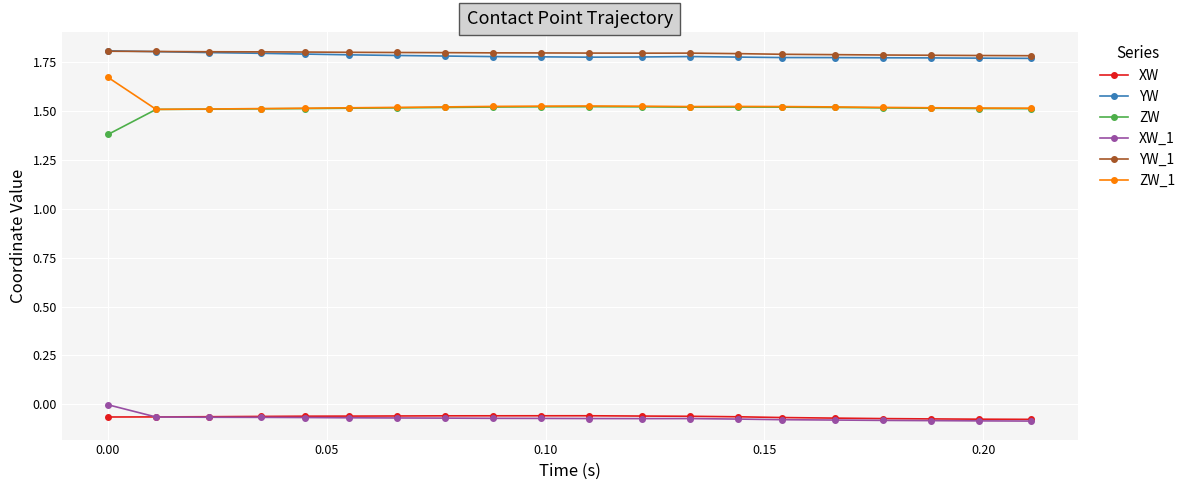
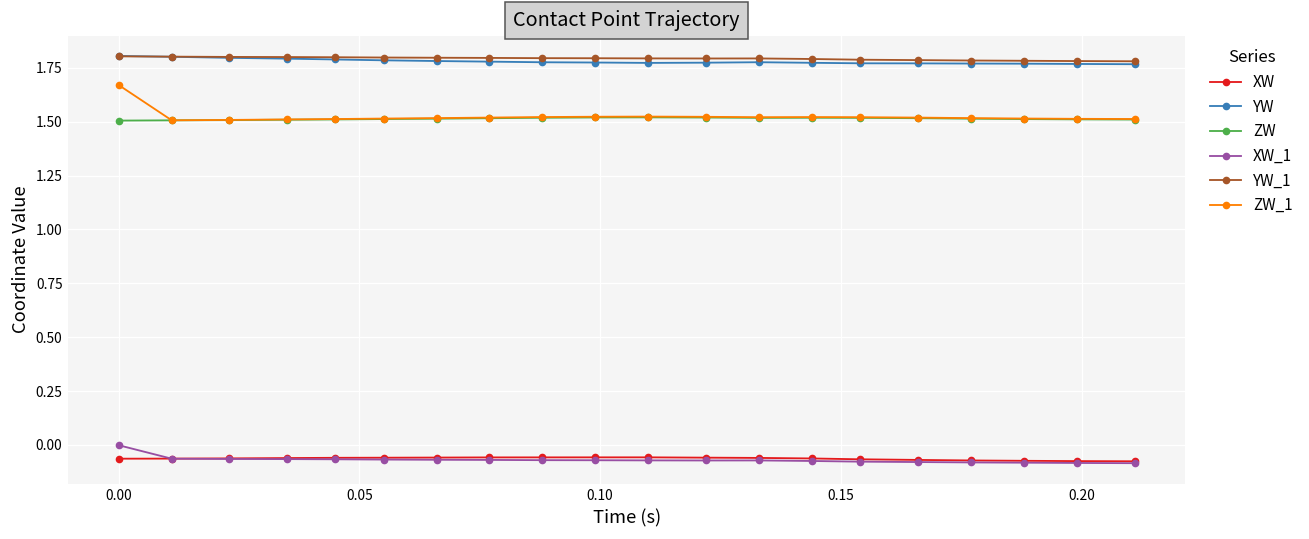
ZW, 0.00: 1.38 -> 1.51
